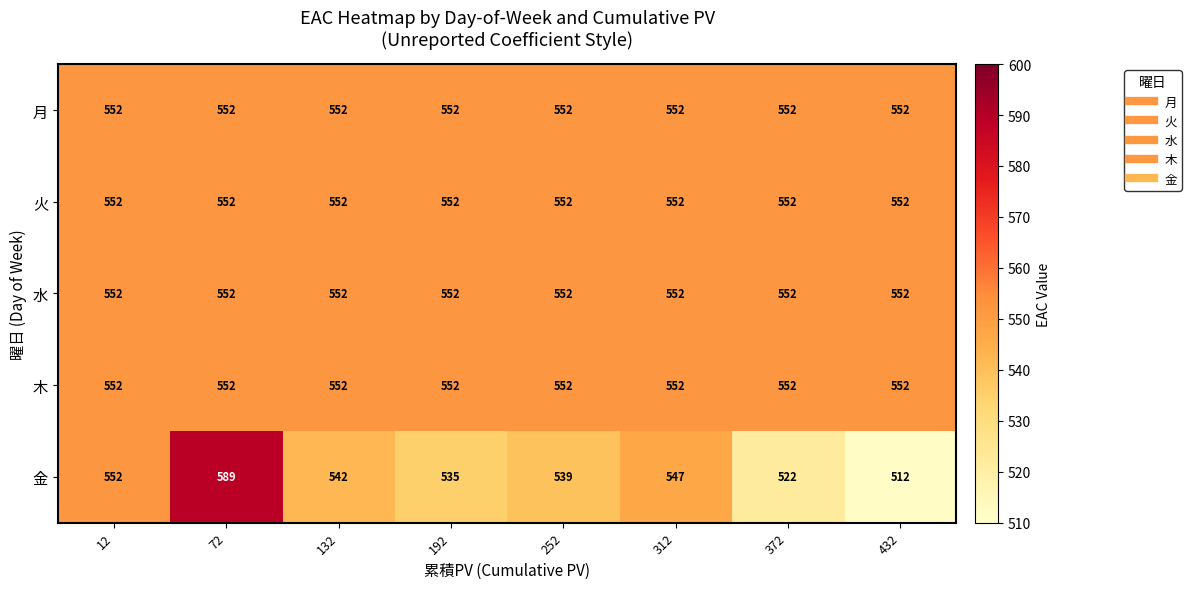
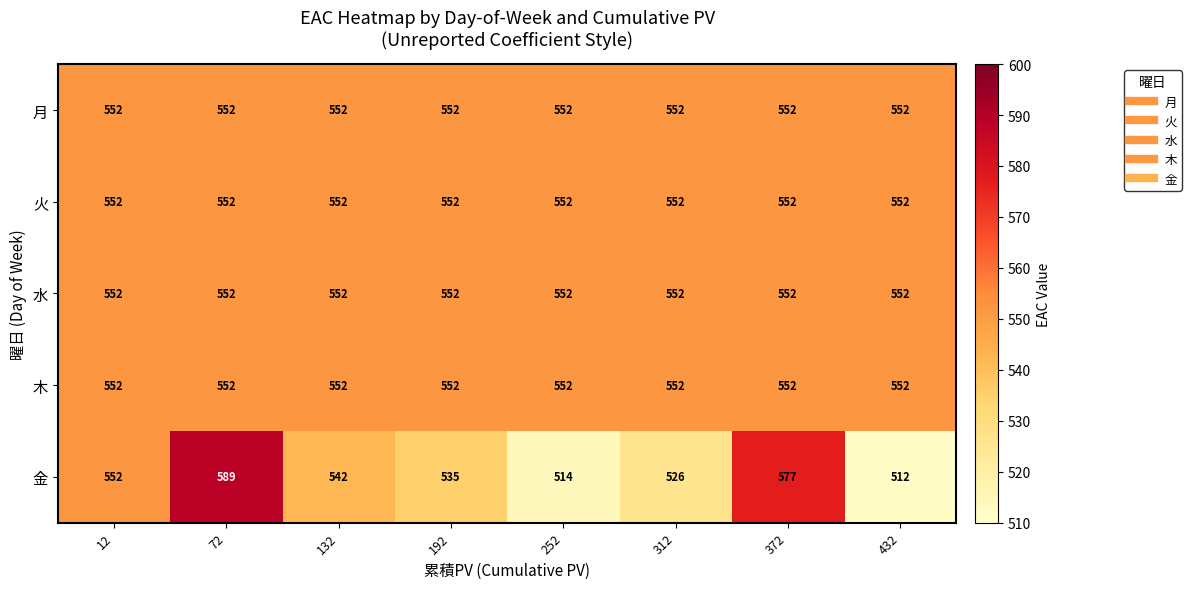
金, 252: 539 -> 514
金, 312: 547 -> 526
金, 372: 522 -> 577
